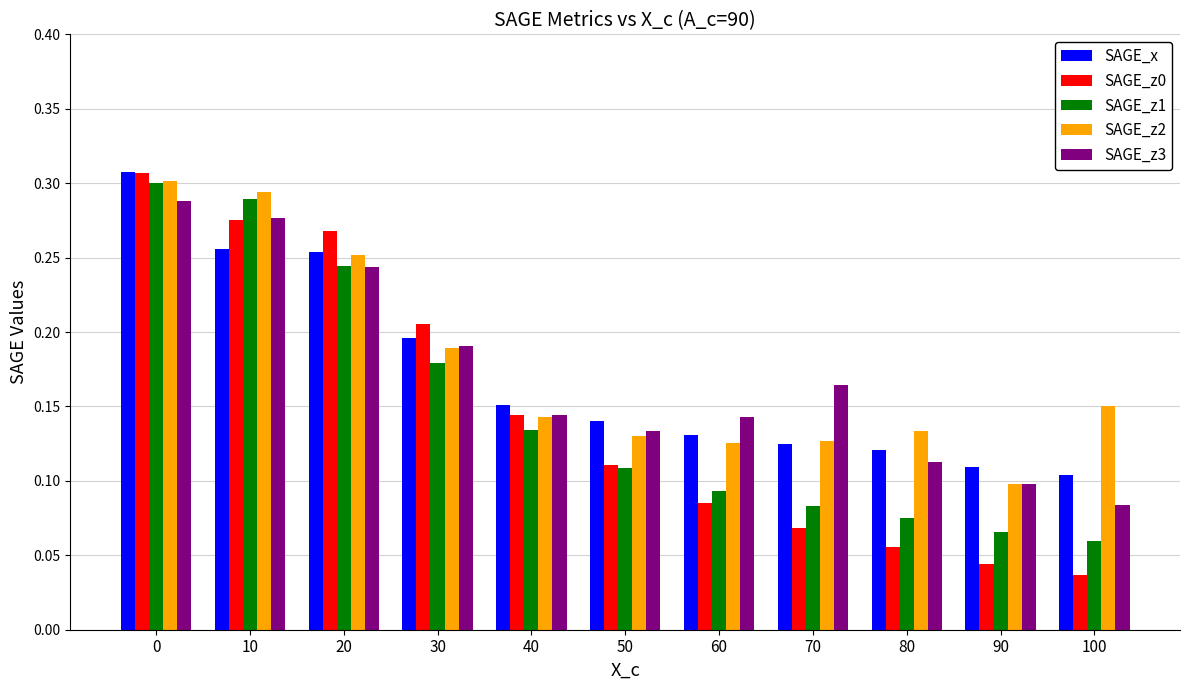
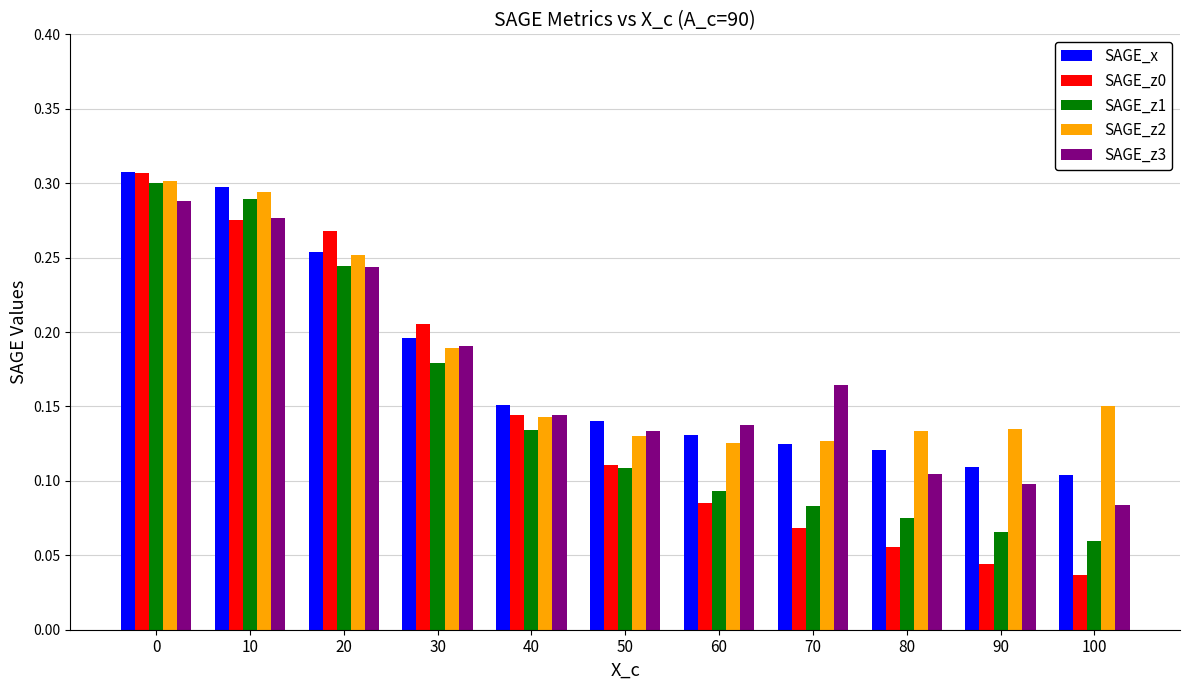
SAGE_x, 10: 0.256 -> 0.298
SAGE_z3, 60: 0.143 -> 0.137
SAGE_z3, 80: 0.113 -> 0.105
SAGE_z2, 90: 0.098 -> 0.135
